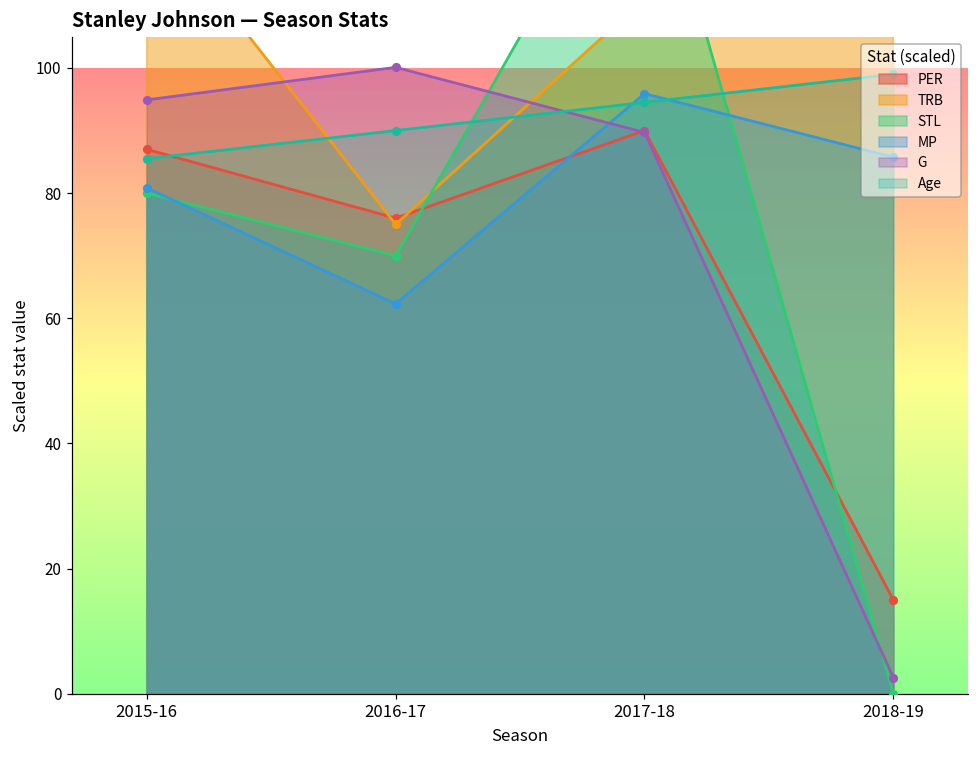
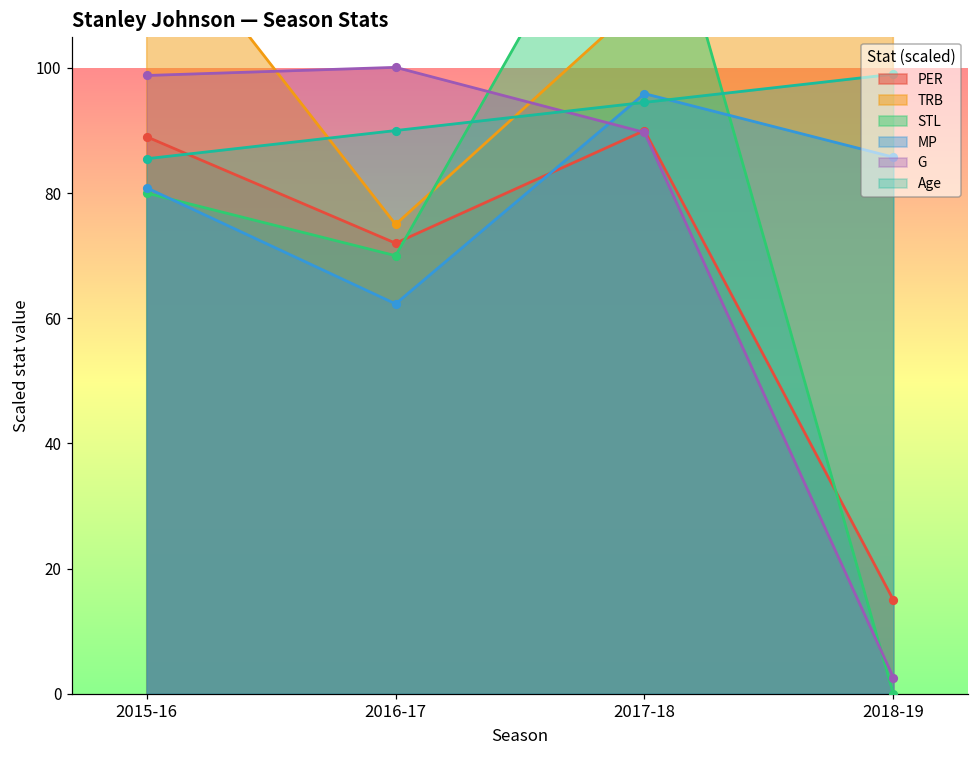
PER, 2015-16: 87 -> 89
G, 2015-16: 95 -> 99
PER, 2016-17: 76 -> 72
